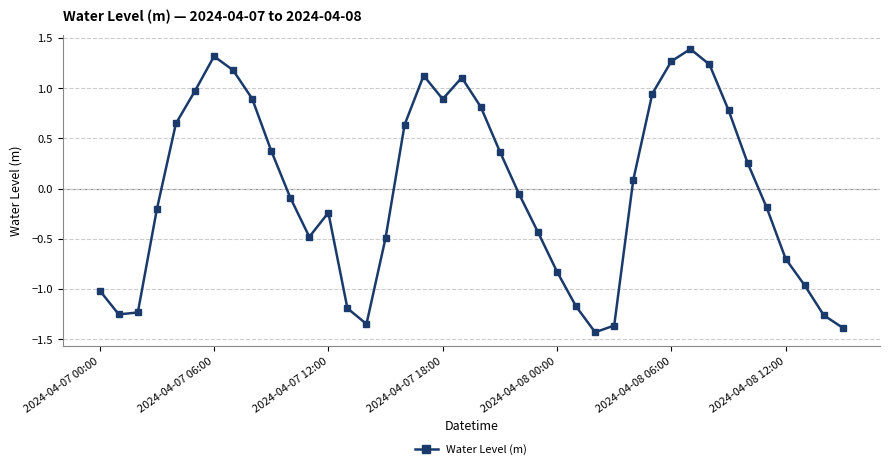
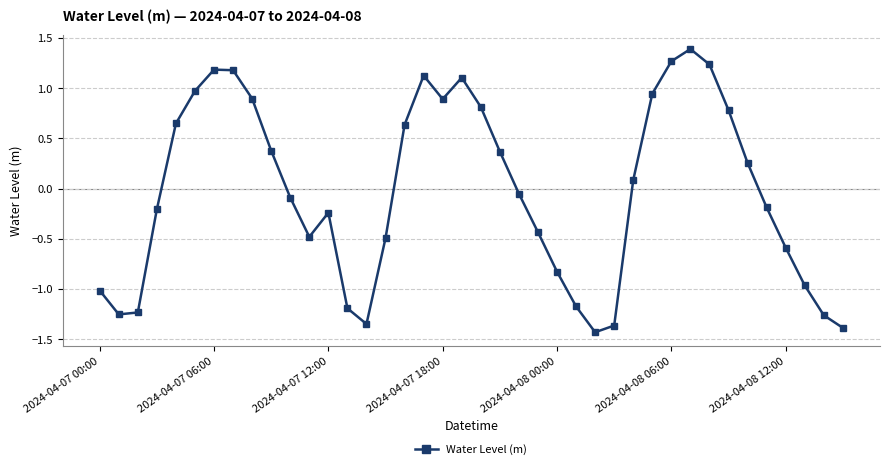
2024-04-07 06:00: 1.32 -> 1.19
2024-04-08 12:00: -0.70 -> -0.59
